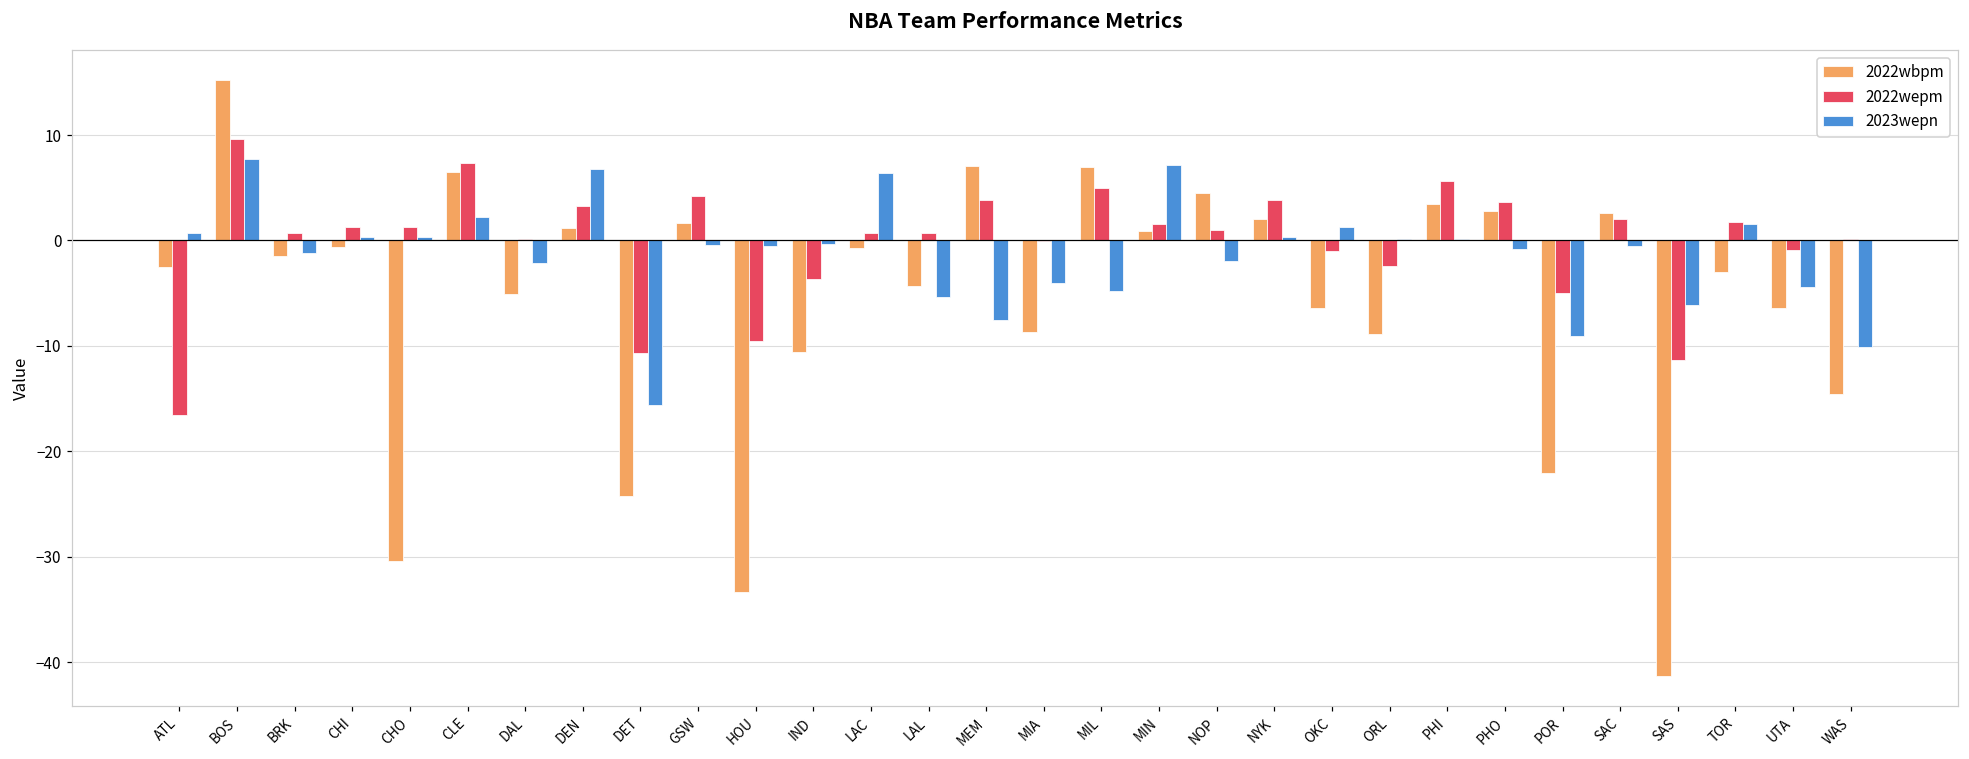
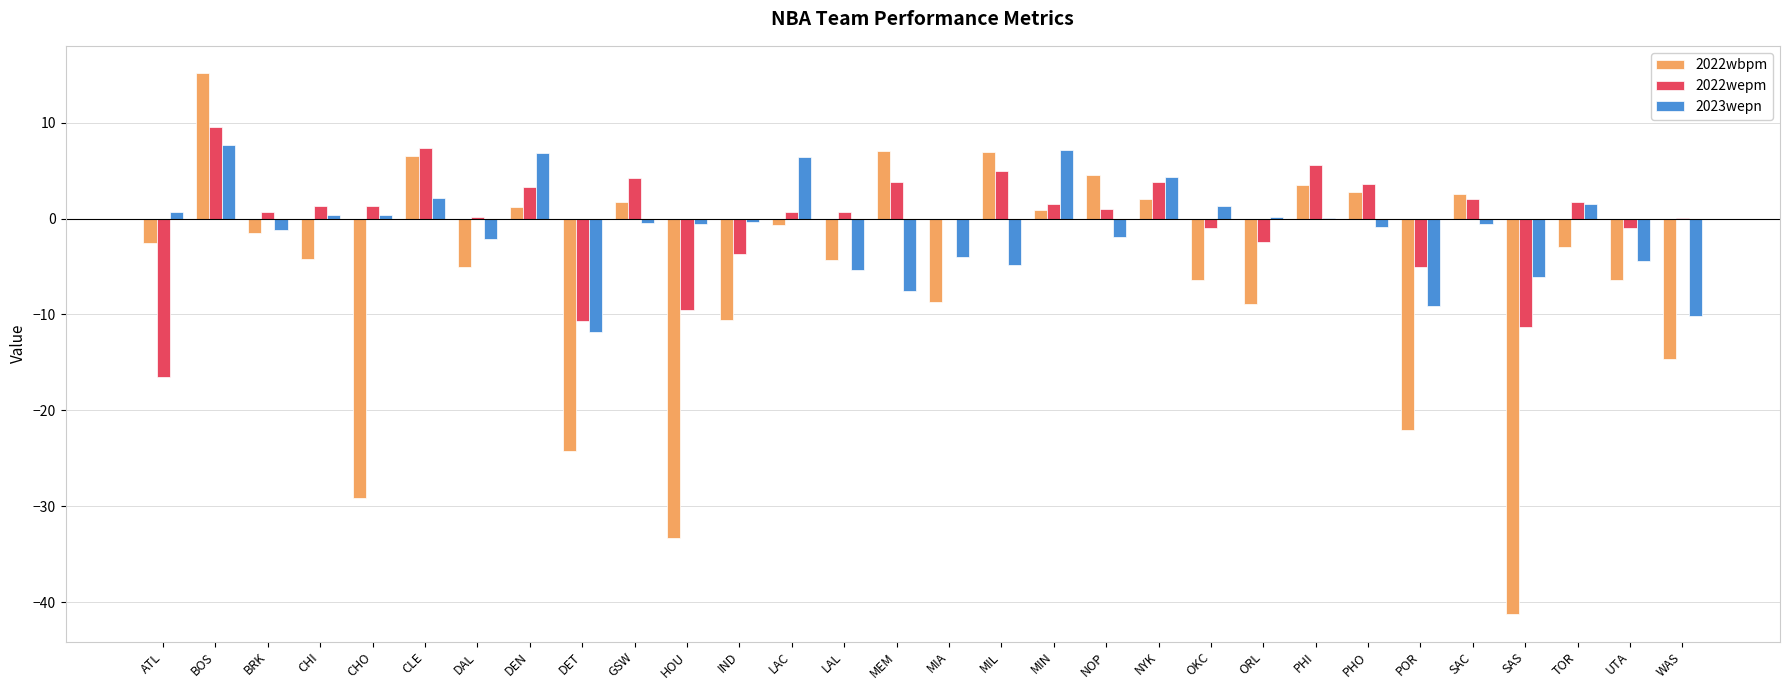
2022wbpm, CHI: -1 -> -4
2022wbpm, CHO: -30 -> -29
2023wepn, DET: -16 -> -12
2023wepn, NYK: 0 -> 4
